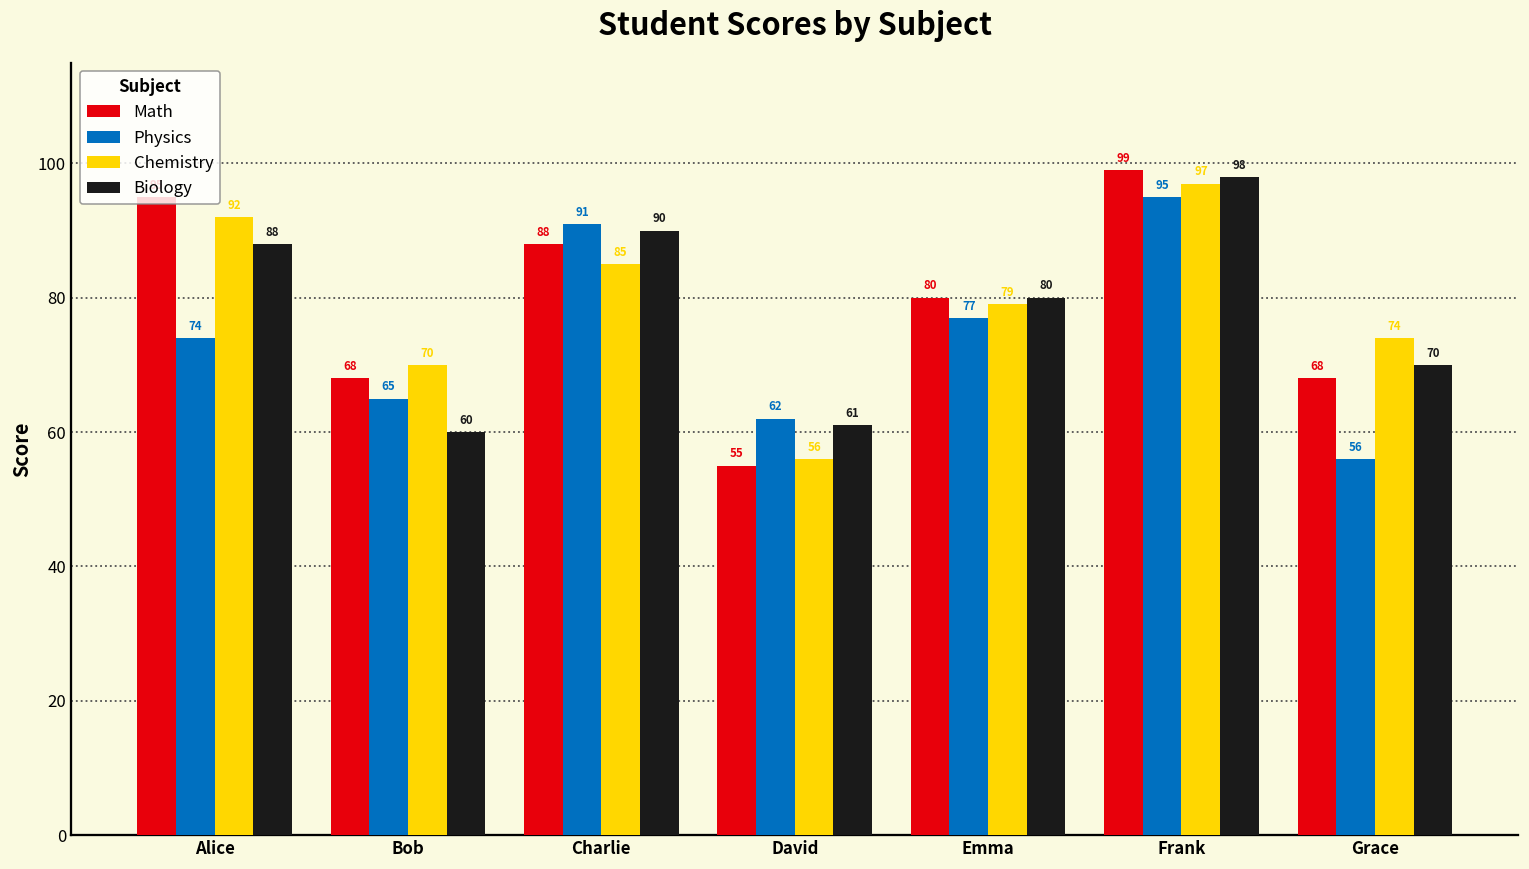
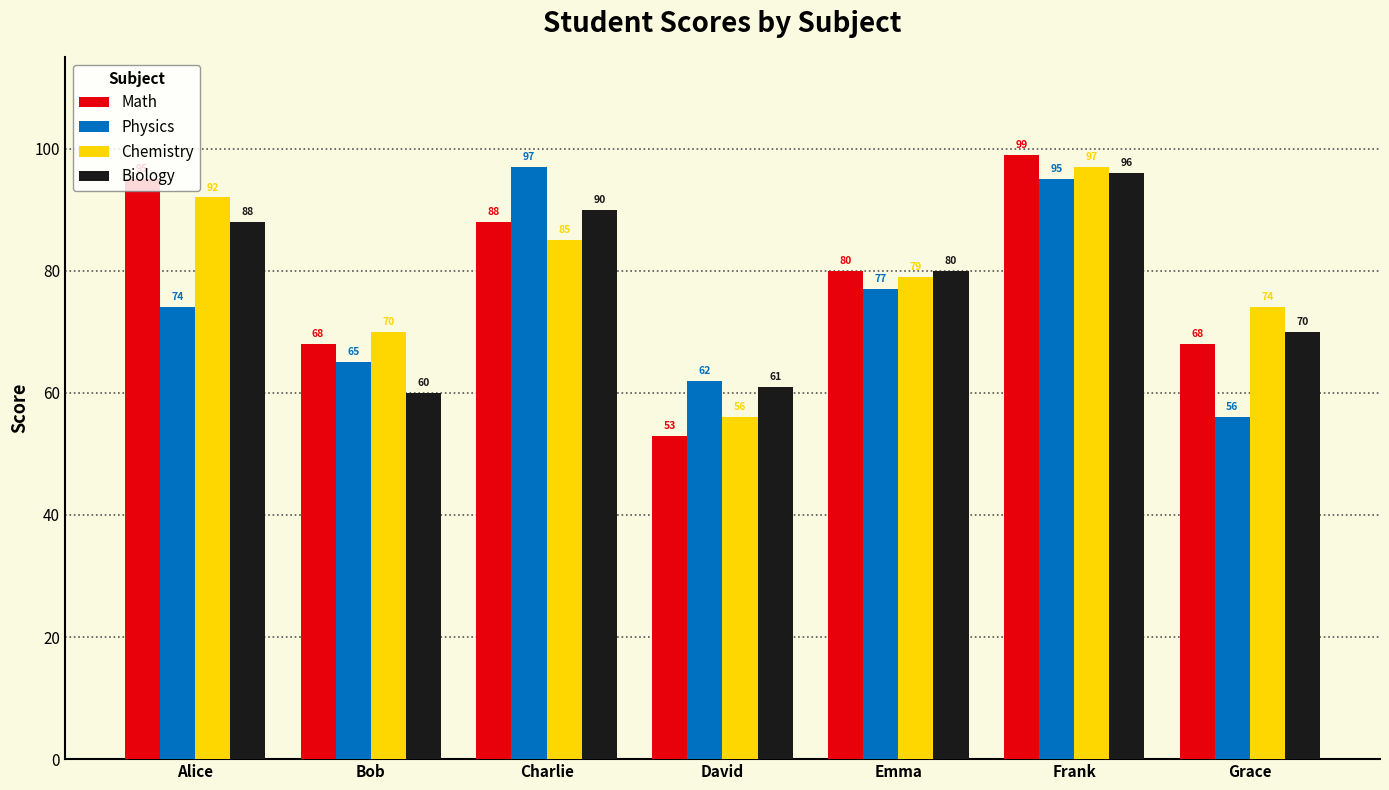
Physics, Charlie: 91 -> 97
Math, David: 55 -> 53
Biology, Frank: 98 -> 96
